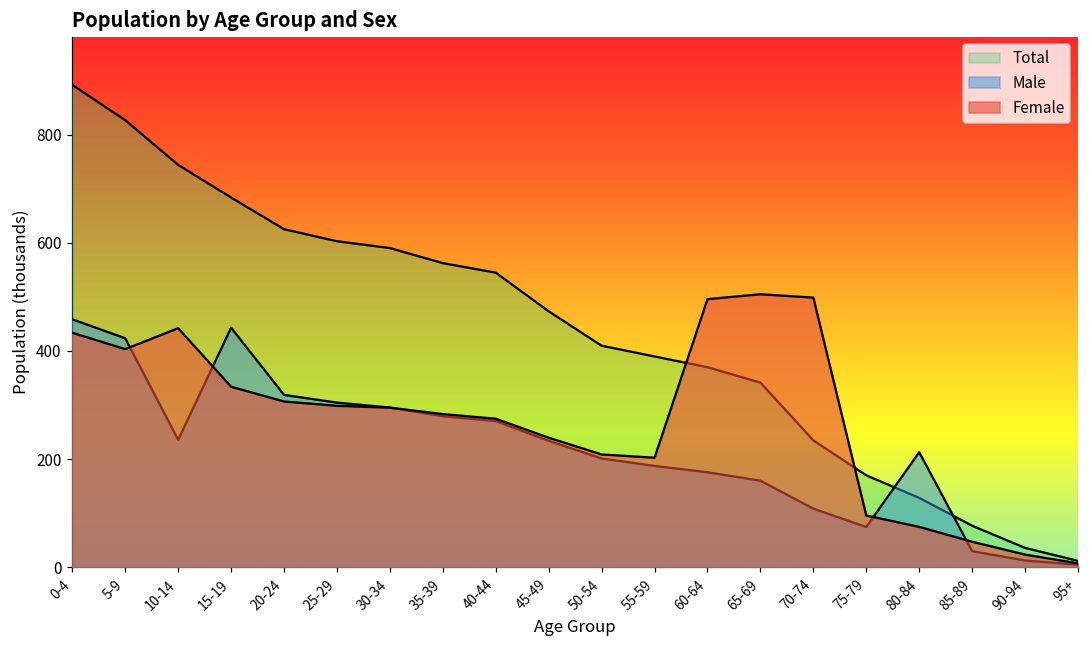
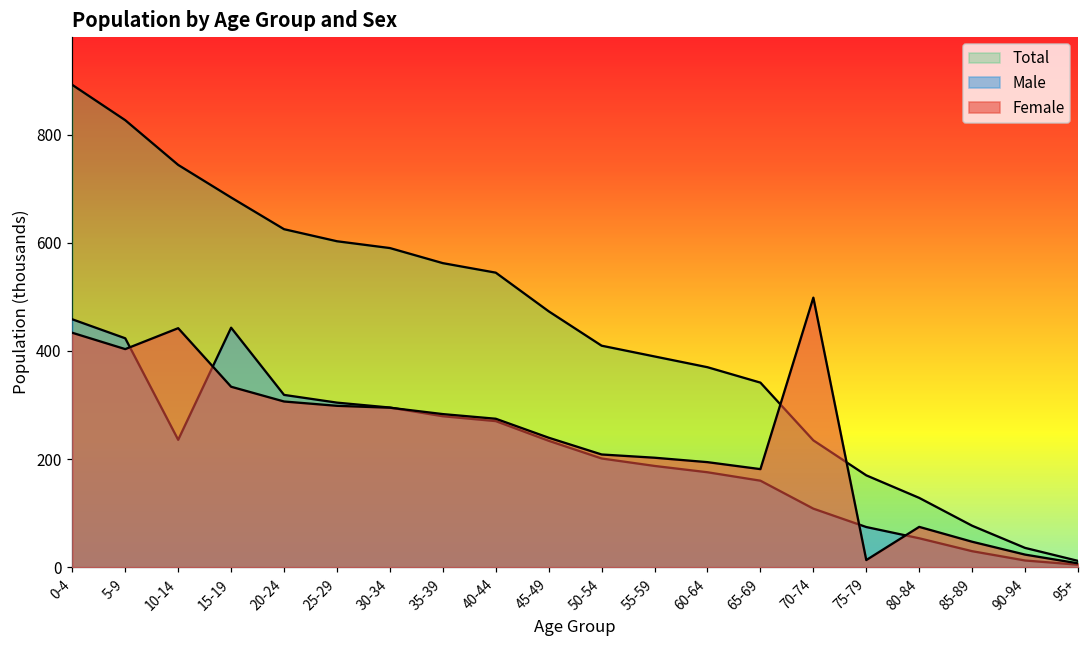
Female, 60-64: 500 -> 190
Female, 65-69: 500 -> 180
Female, 75-79: 100 -> 10
Male, 80-84: 210 -> 50
